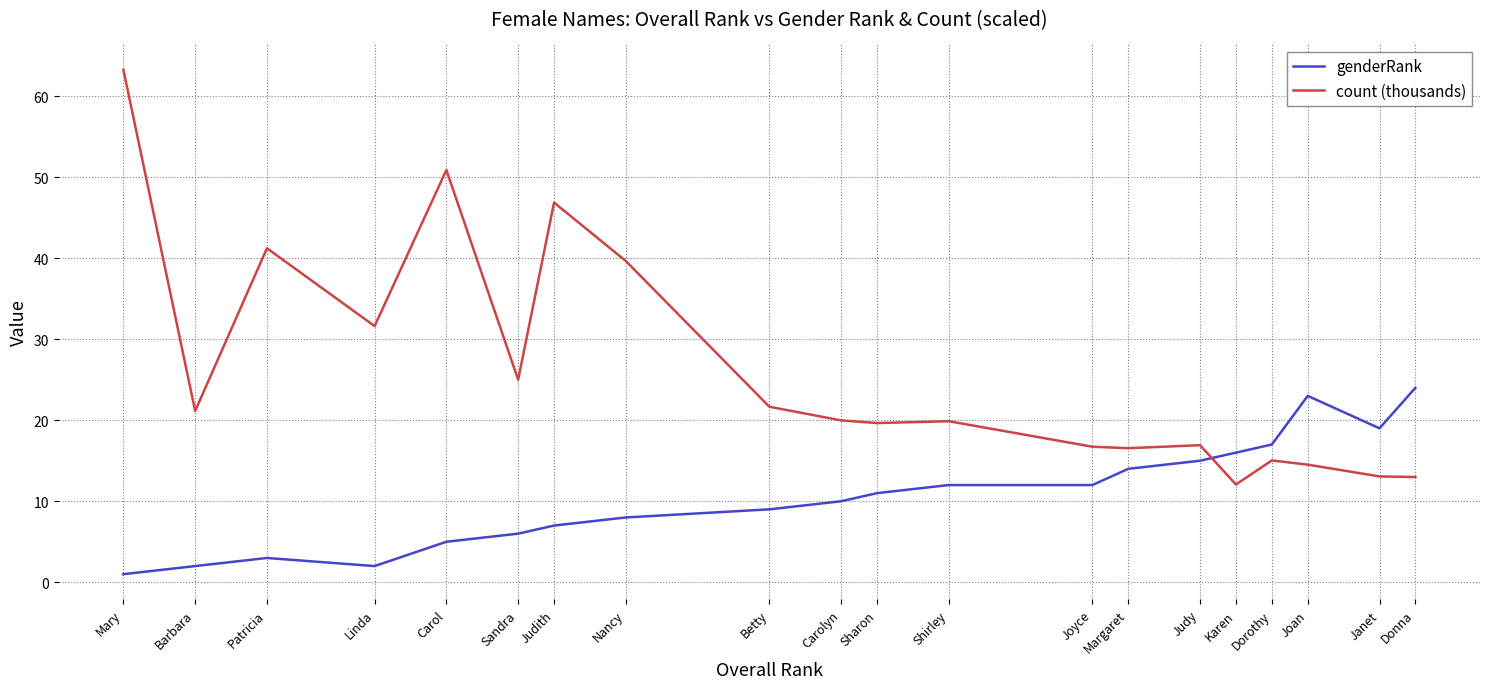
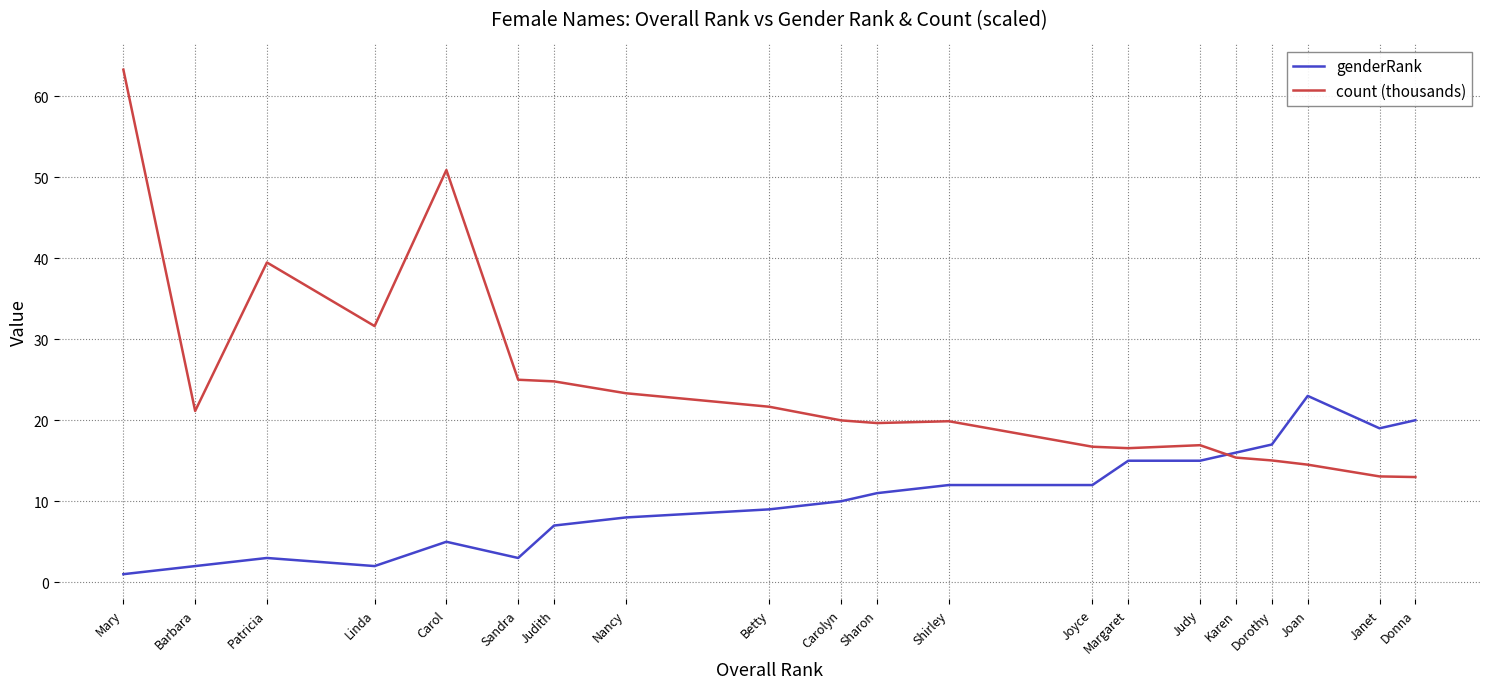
count (thousands), Patricia: 41 -> 39
genderRank, Sandra: 6 -> 3
count (thousands), Judith: 47 -> 25
count (thousands), Nancy: 40 -> 23
genderRank, Margaret: 14 -> 15
count (thousands), Karen: 12 -> 15
genderRank, Donna: 24 -> 20
